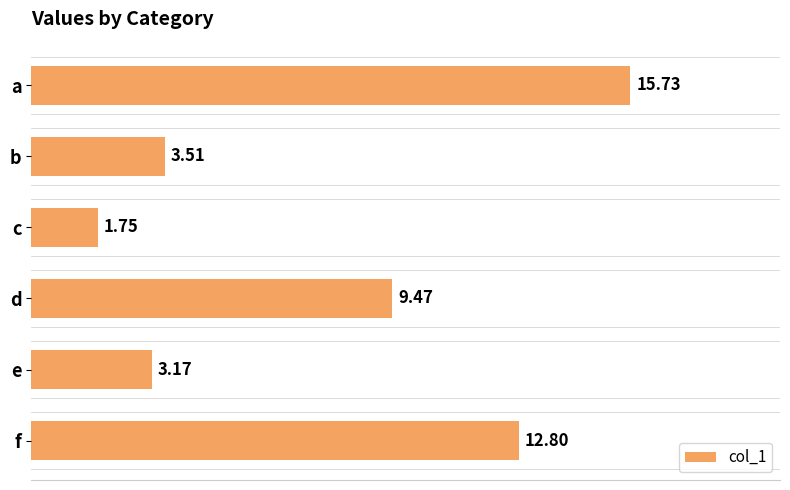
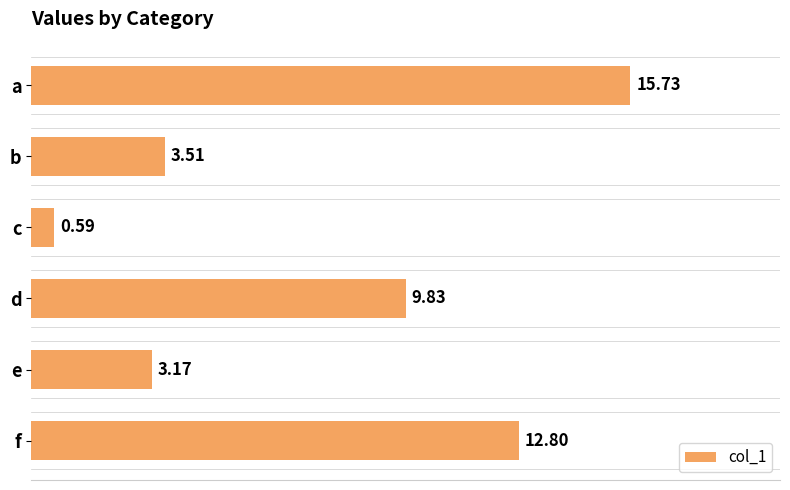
c: 1.75 -> 0.59
d: 9.47 -> 9.83
